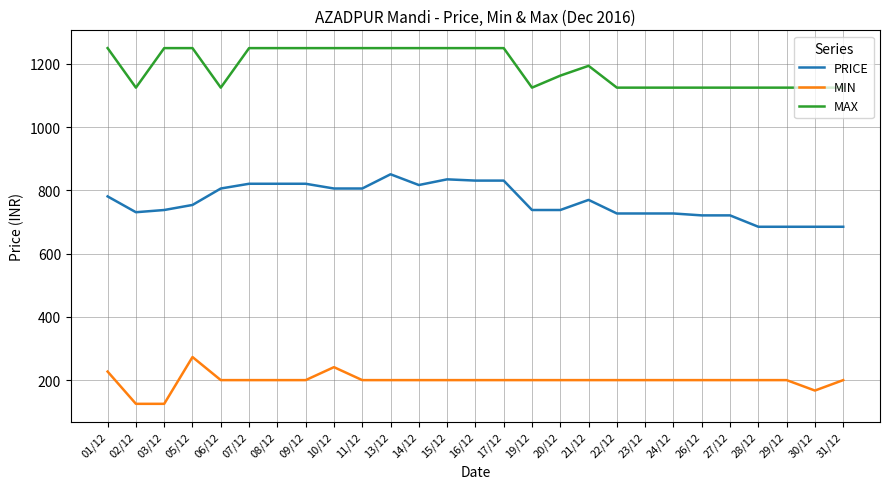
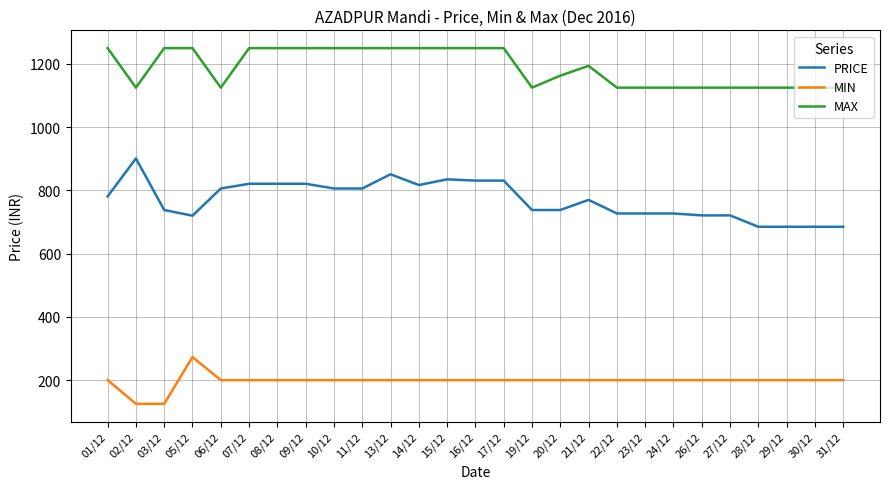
MIN, 01/12: 230 -> 200
PRICE, 02/12: 730 -> 900
PRICE, 05/12: 750 -> 720
MIN, 10/12: 240 -> 200
MIN, 30/12: 170 -> 200
